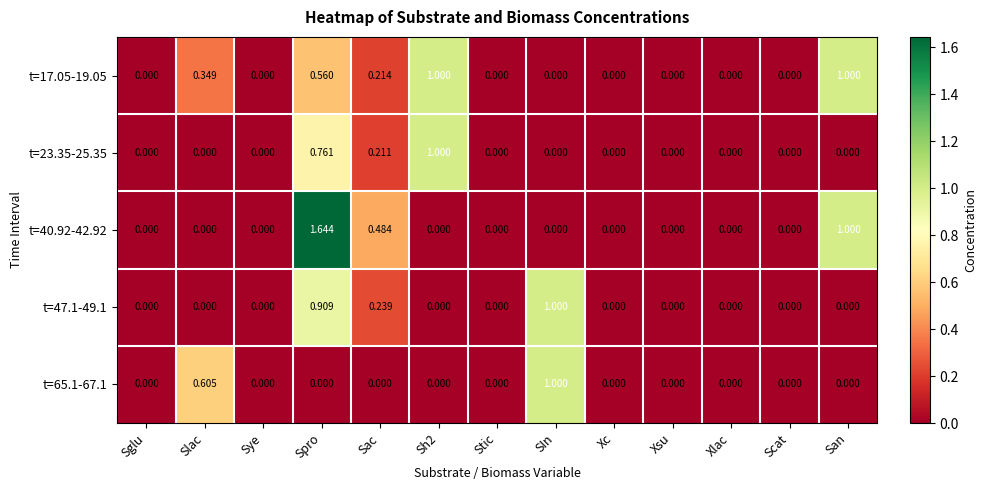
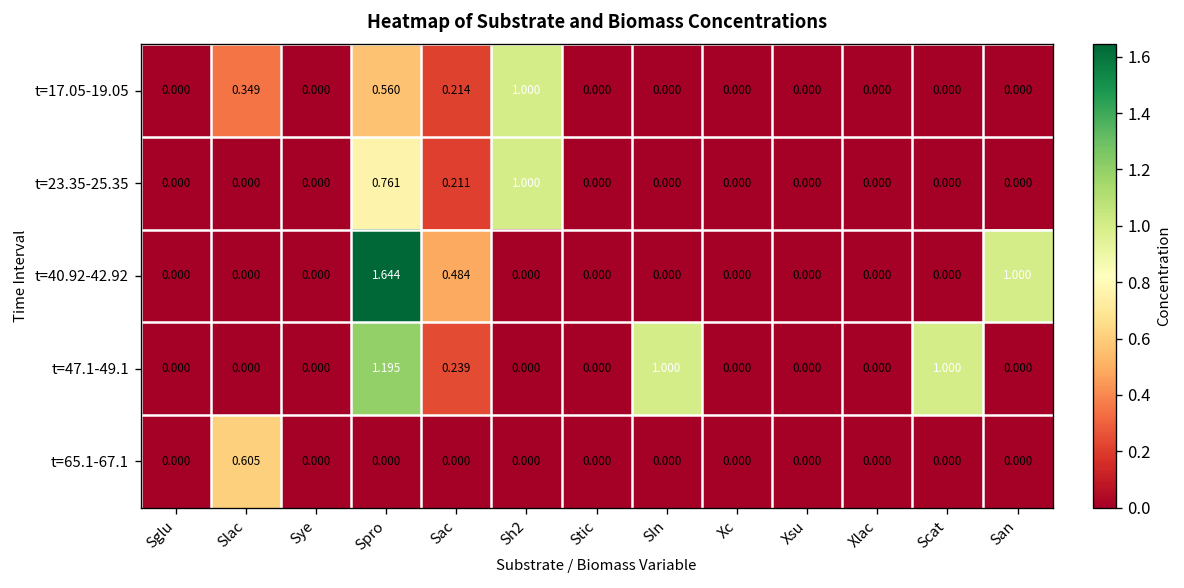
t=17.05-19.05, San: 1.000 -> 0.000
t=47.1-49.1, Spro: 0.909 -> 1.195
t=47.1-49.1, Scat: 0.000 -> 1.000
t=65.1-67.1, SIn: 1.000 -> 0.000
